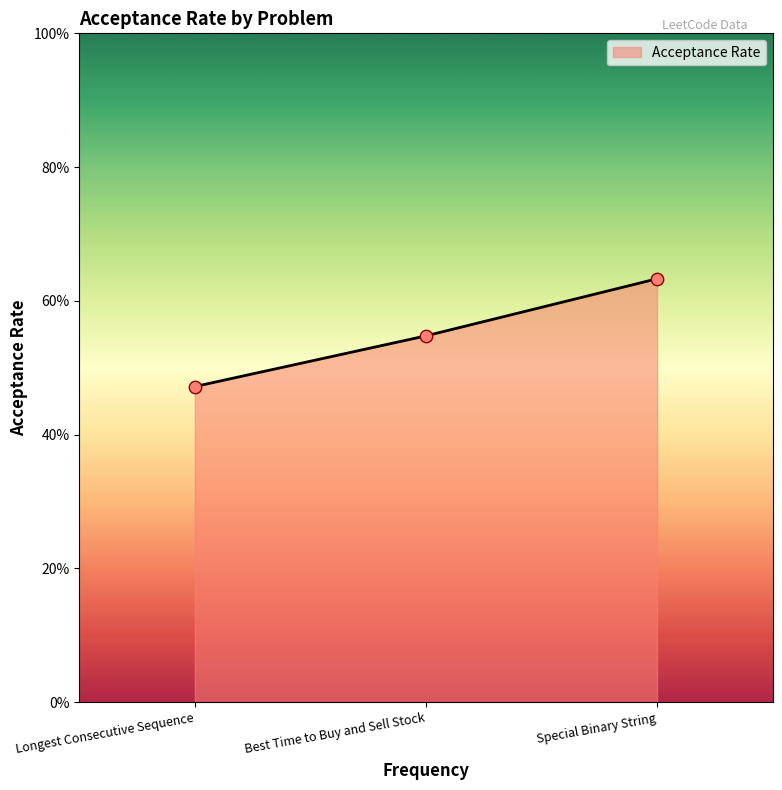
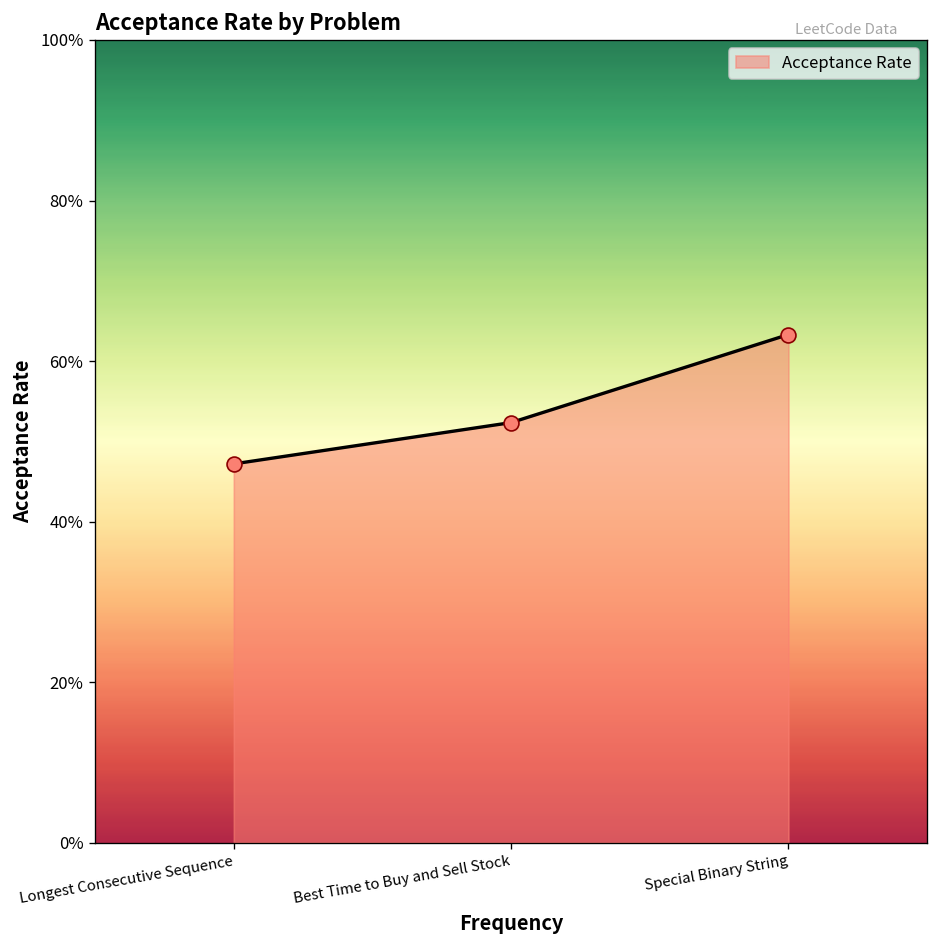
Best Time to Buy and Sell Stock: 55% -> 52%
